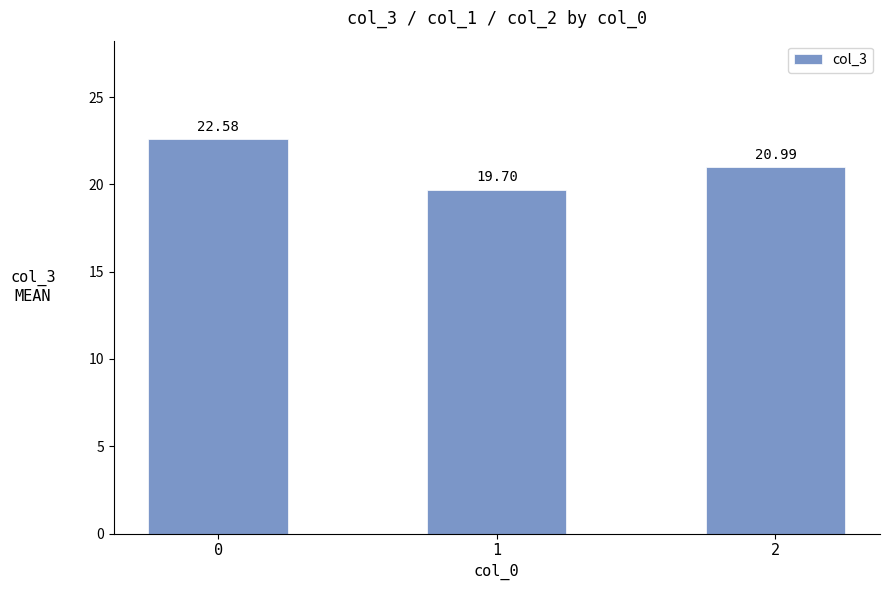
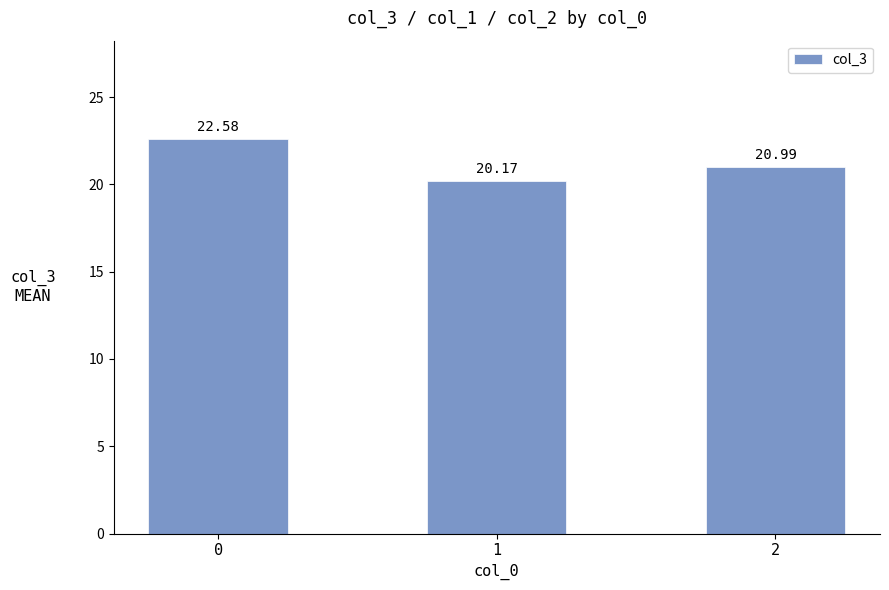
1: 19.70 -> 20.17
